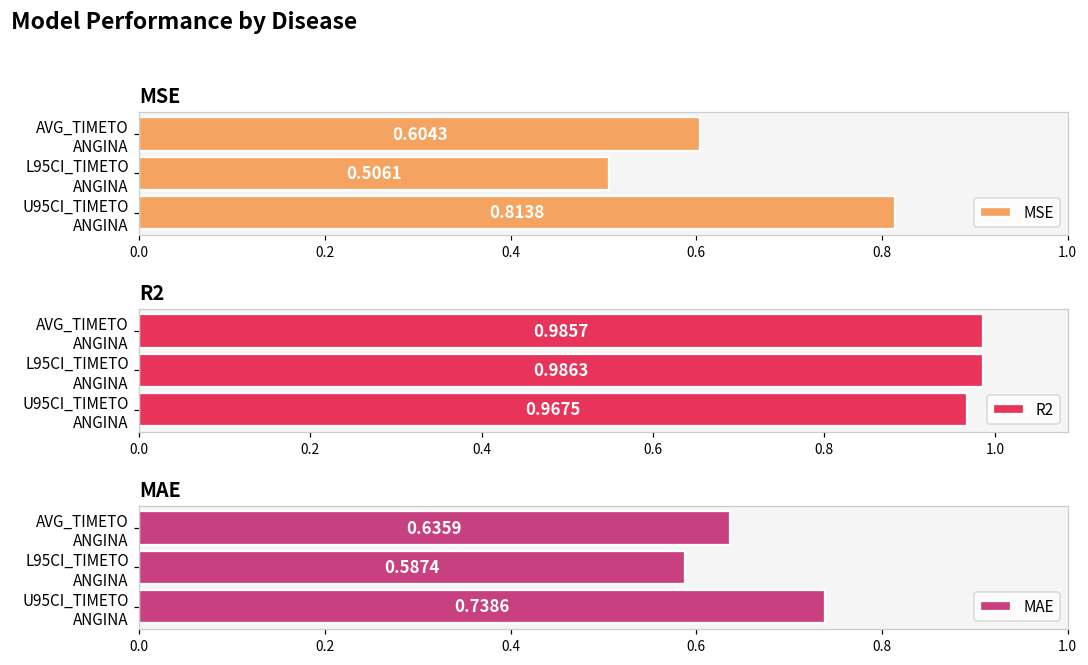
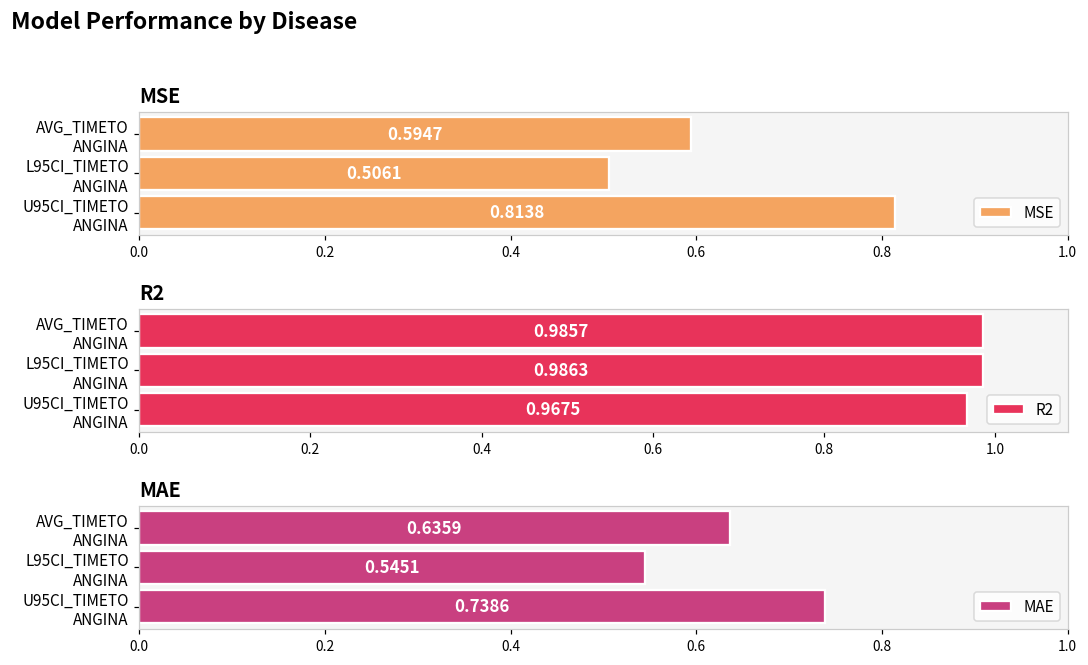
MSE, AVG_TIMETO ANGINA: 0.6043 -> 0.5947
MAE, L95CI_TIMETO ANGINA: 0.5874 -> 0.5451
